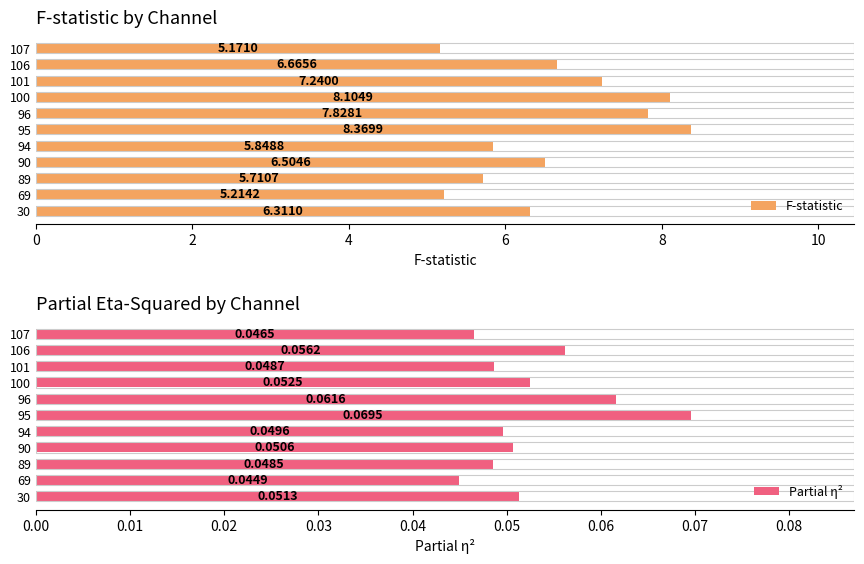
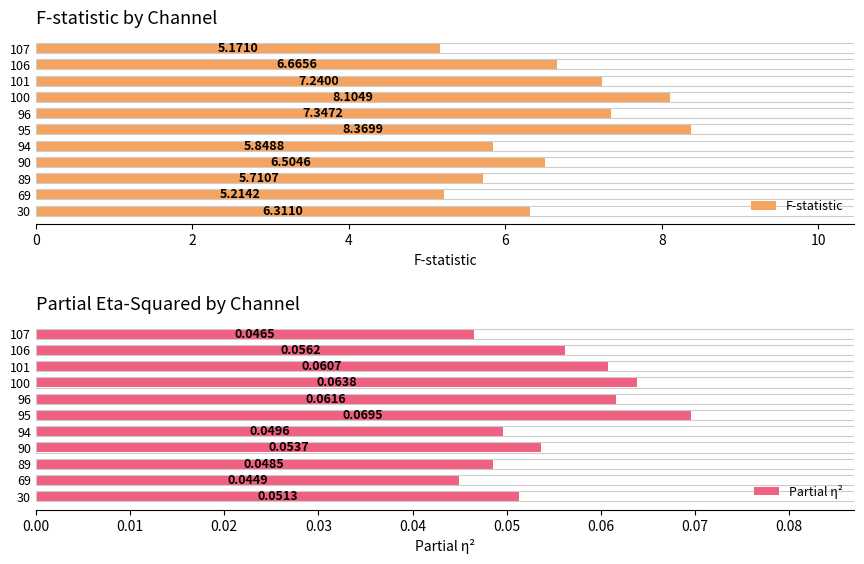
F-statistic by Channel, 96: 7.8281 -> 7.3472
Partial Eta-Squared by Channel, 101: 0.0487 -> 0.0607
Partial Eta-Squared by Channel, 100: 0.0525 -> 0.0638
Partial Eta-Squared by Channel, 90: 0.0506 -> 0.0537
